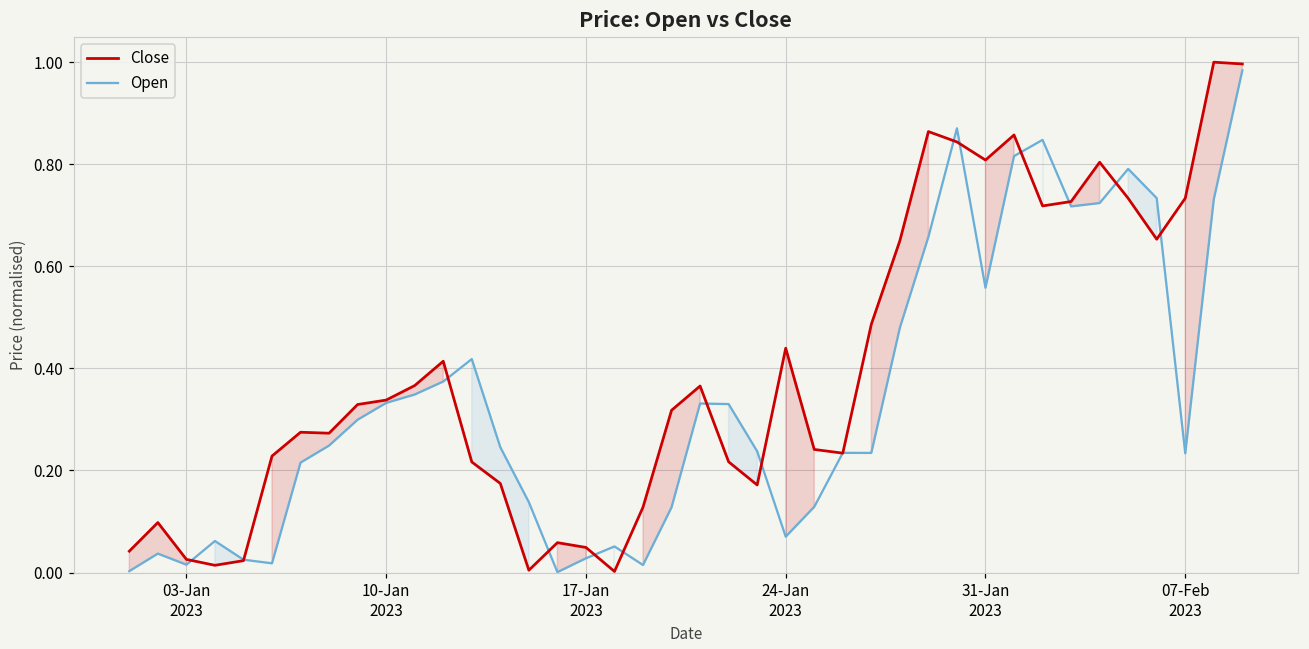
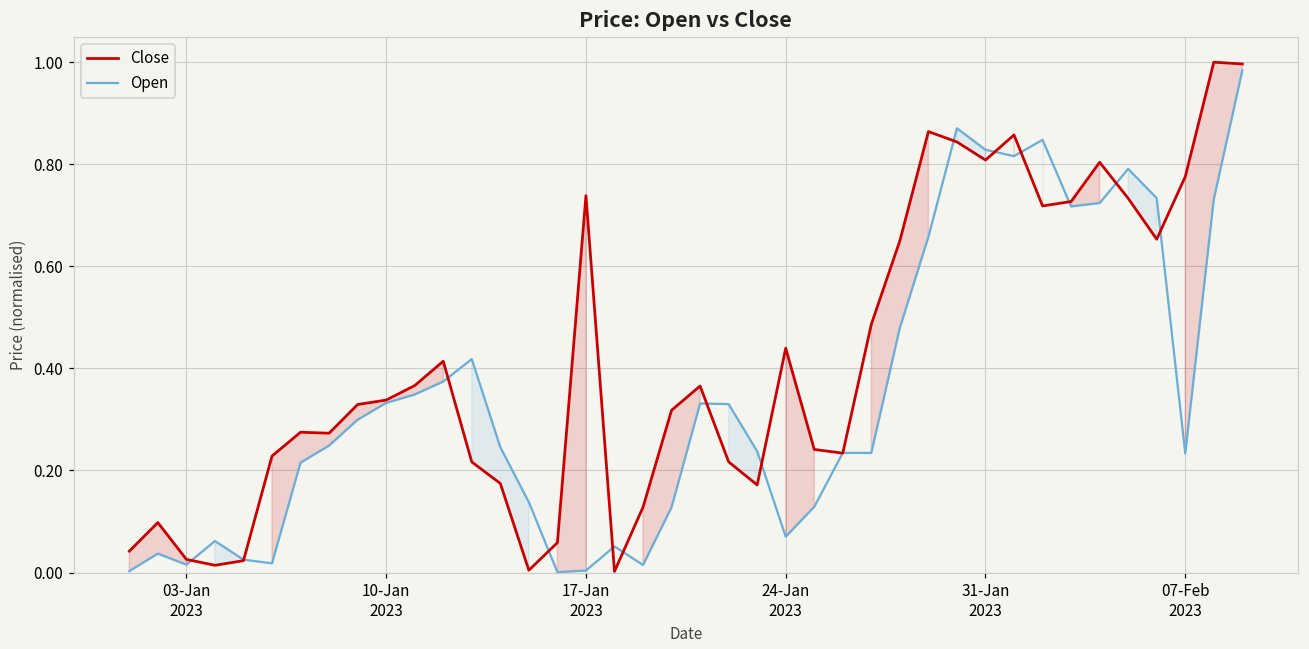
Close, 17-Jan 2023: 0.05 -> 0.74
Open, 17-Jan 2023: 0.03 -> 0.00
Open, 31-Jan 2023: 0.56 -> 0.83
Close, 07-Feb 2023: 0.73 -> 0.78
